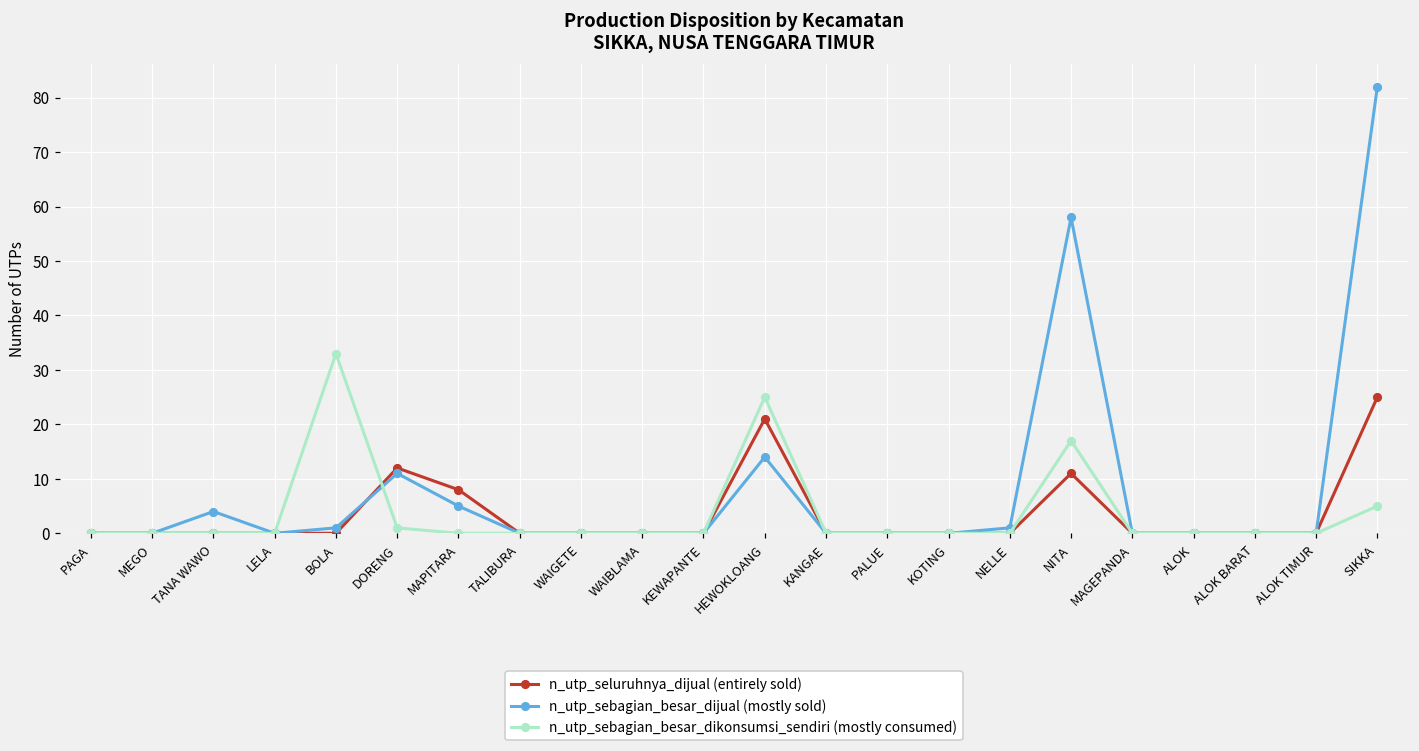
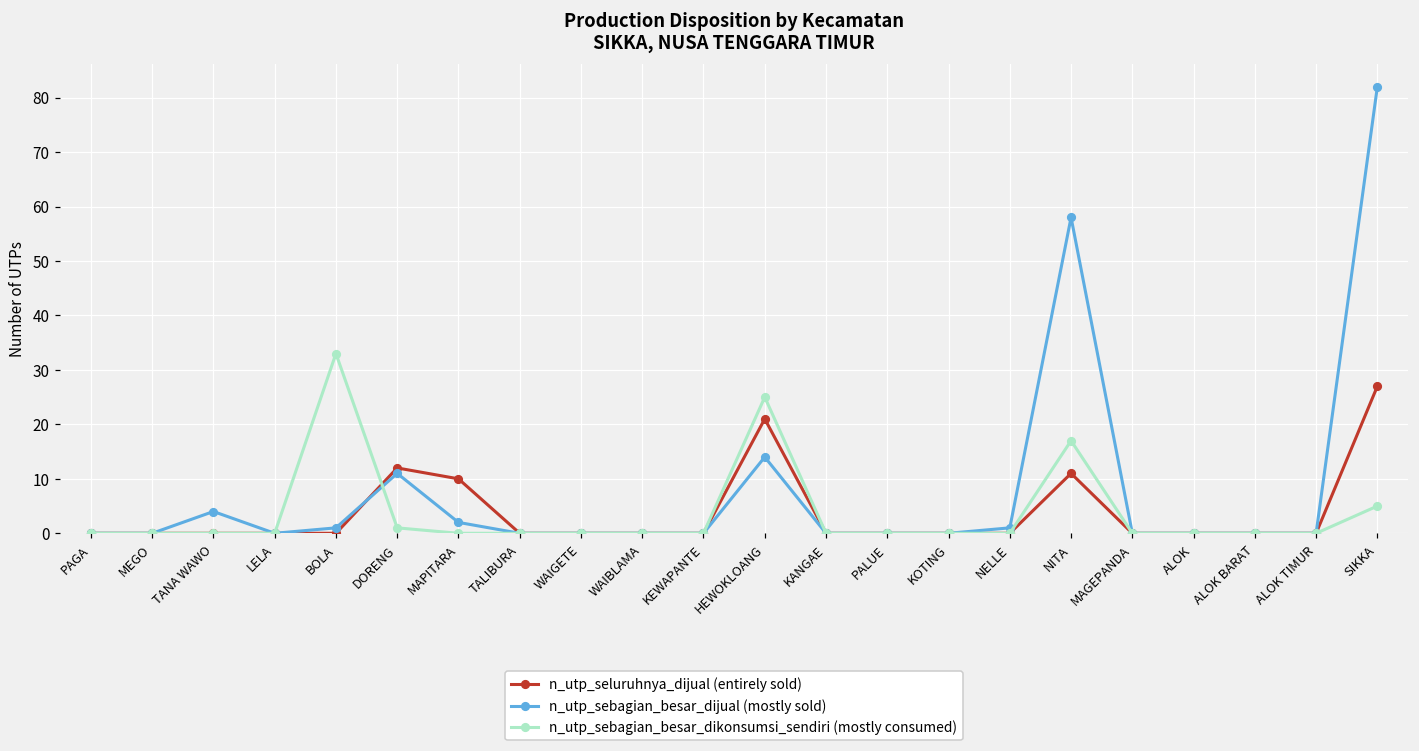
n_utp_seluruhnya_dijual (entirely sold), MAPITARA: 8 -> 10
n_utp_sebagian_besar_dijual (mostly sold), MAPITARA: 5 -> 2
n_utp_seluruhnya_dijual (entirely sold), SIKKA: 25 -> 27
